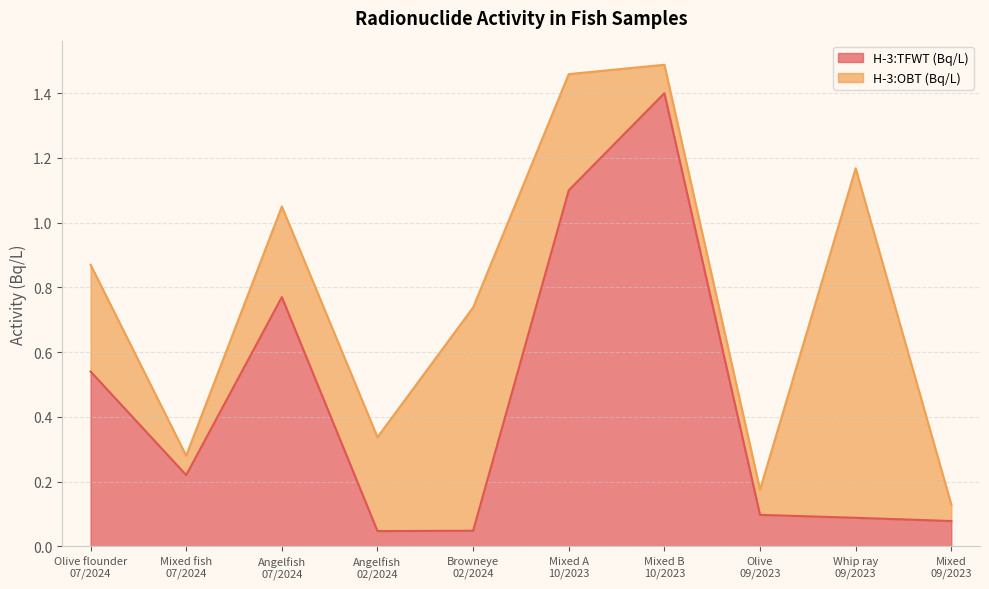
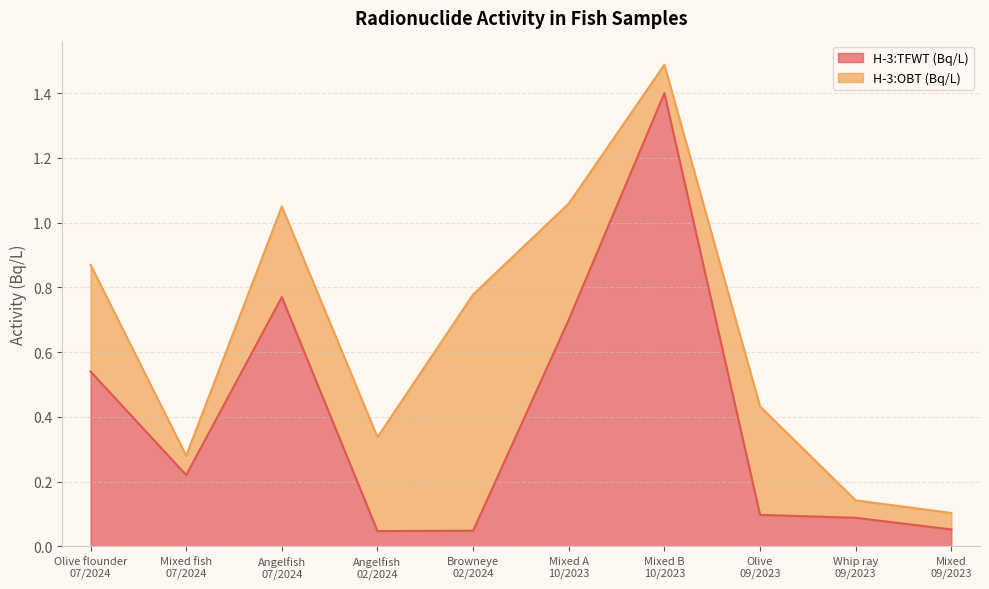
H-3:OBT (Bq/L), Browneye 02/2024: 0.69 -> 0.73
H-3:TFWT (Bq/L), Mixed A 10/2023: 1.1 -> 0.7
H-3:OBT (Bq/L), Olive 09/2023: 0.08 -> 0.34
H-3:OBT (Bq/L), Whip ray 09/2023: 1.08 -> 0.05
H-3:TFWT (Bq/L), Mixed 09/2023: 0.08 -> 0.05
